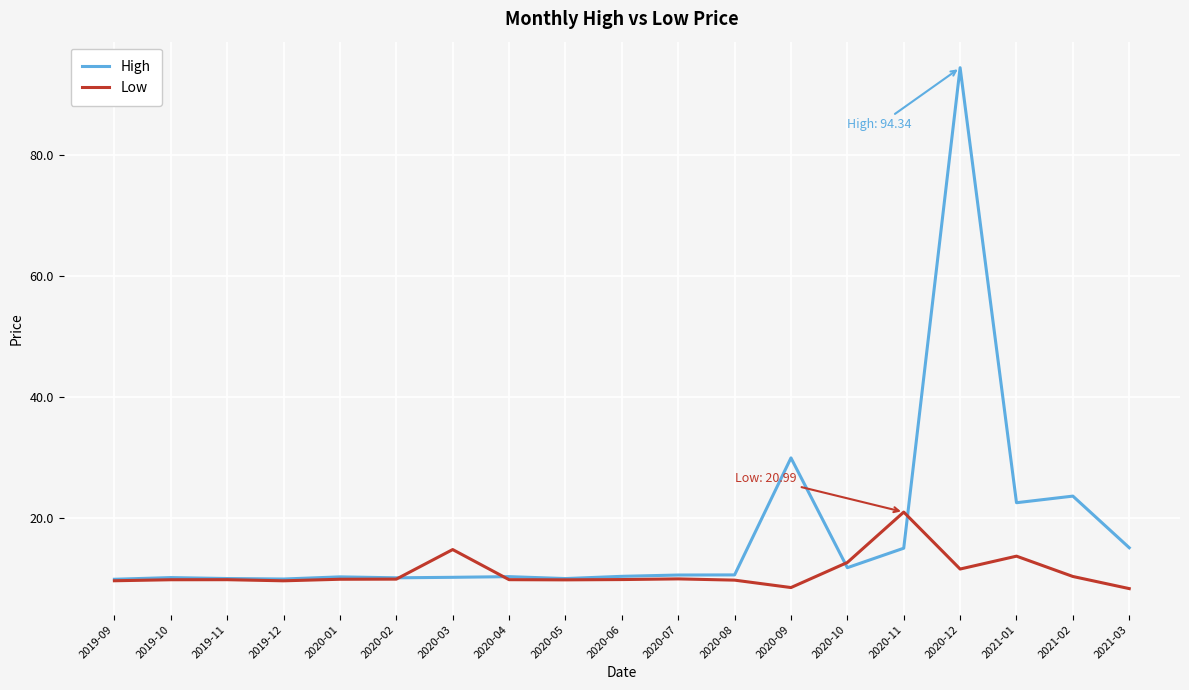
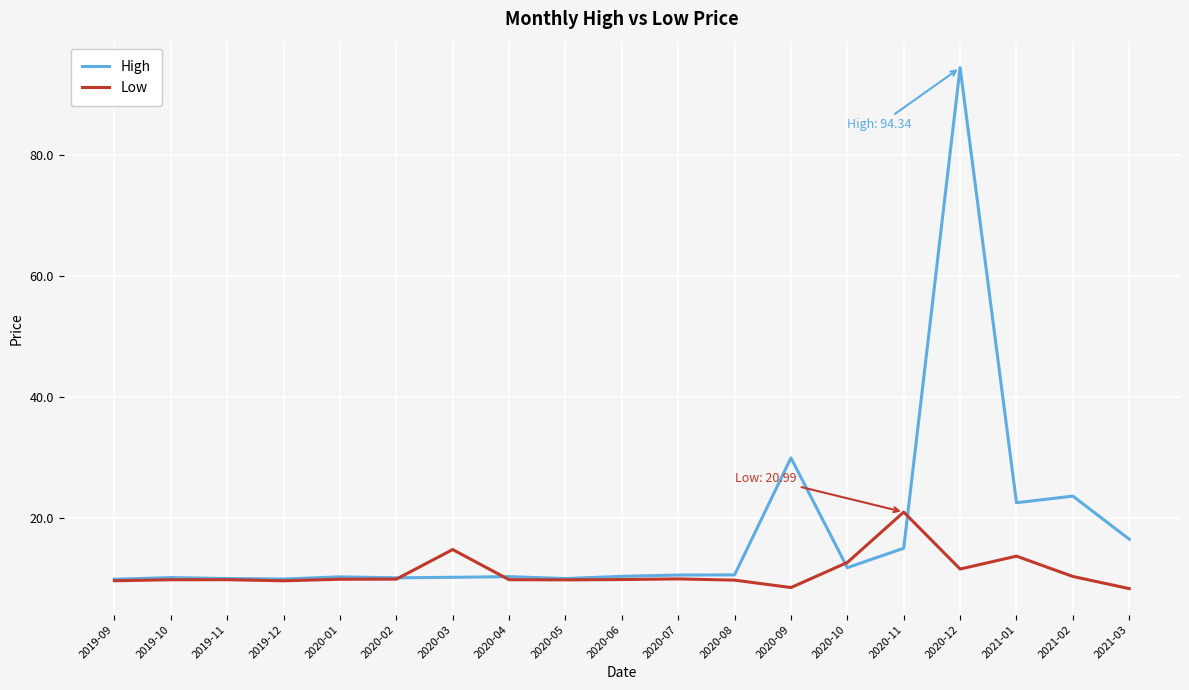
High, 2021-03: 15 -> 17
